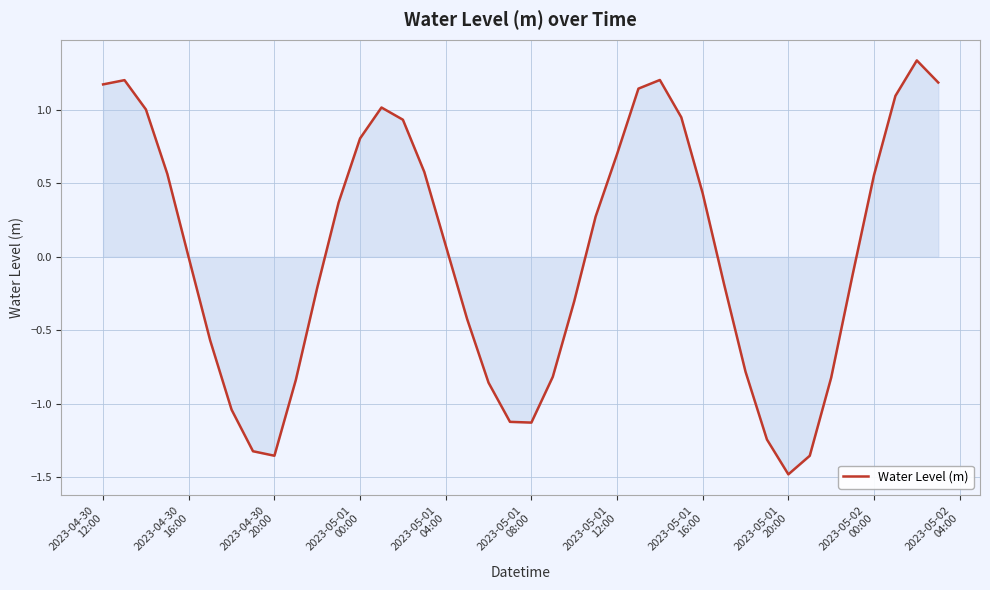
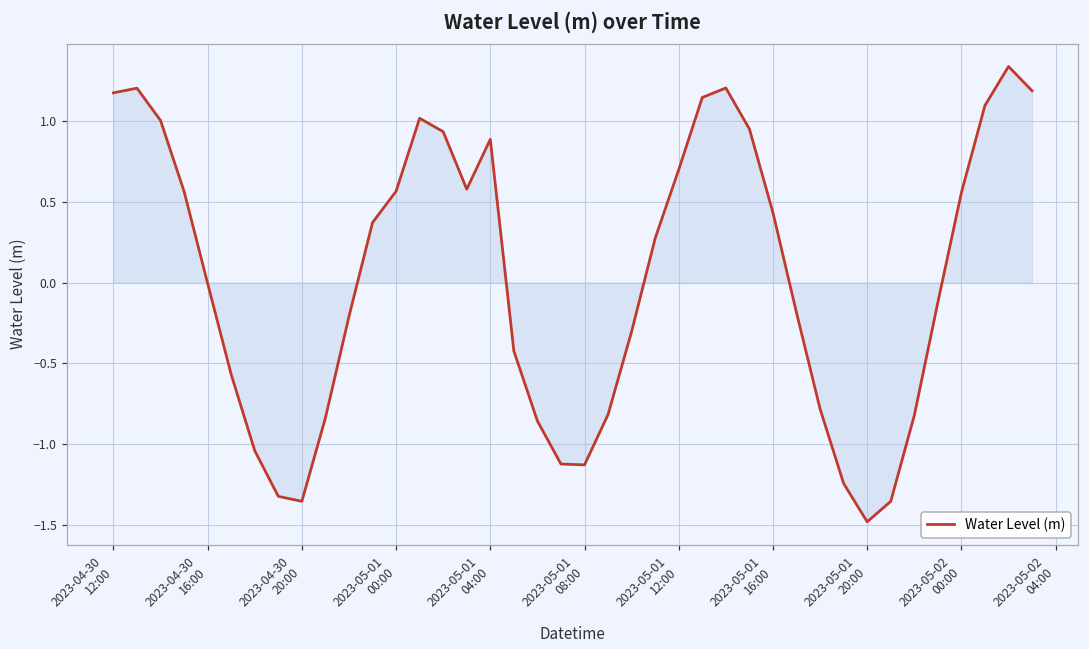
Water Level (m), 2023-05-01 00:00: 0.81 -> 0.57
Water Level (m), 2023-05-01 04:00: 0.08 -> 0.89
